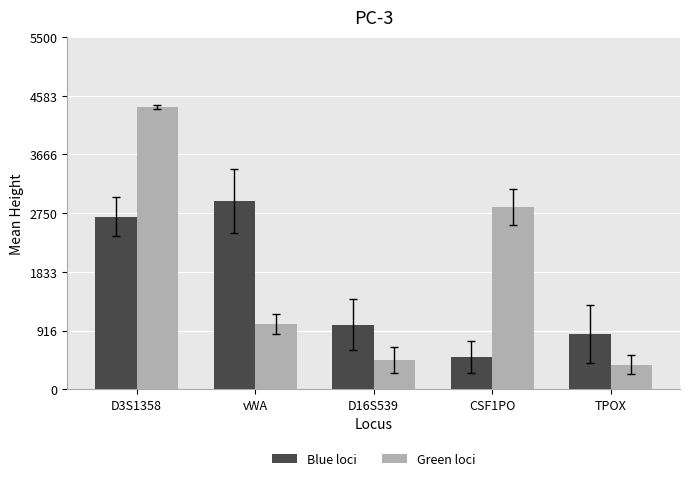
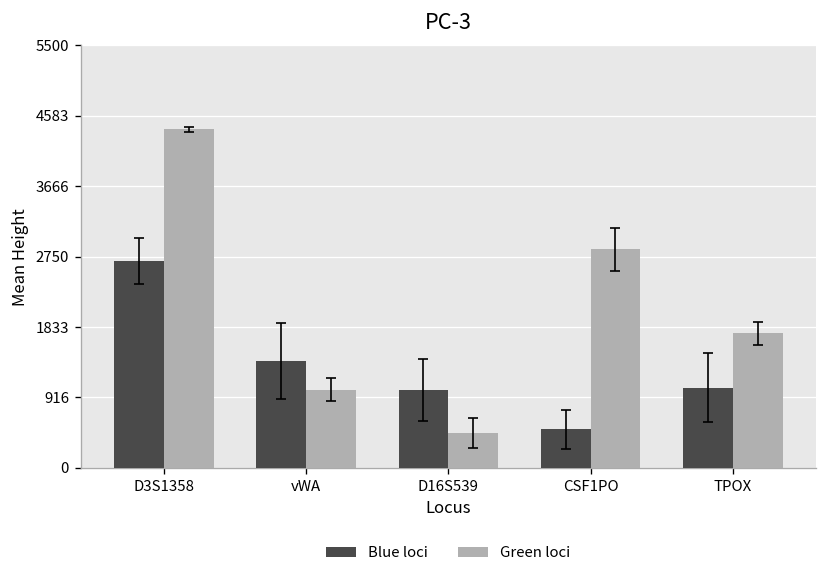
Blue loci, vWA: 2900 -> 1400
Blue loci, TPOX: 900 -> 1000
Green loci, TPOX: 400 -> 1700
